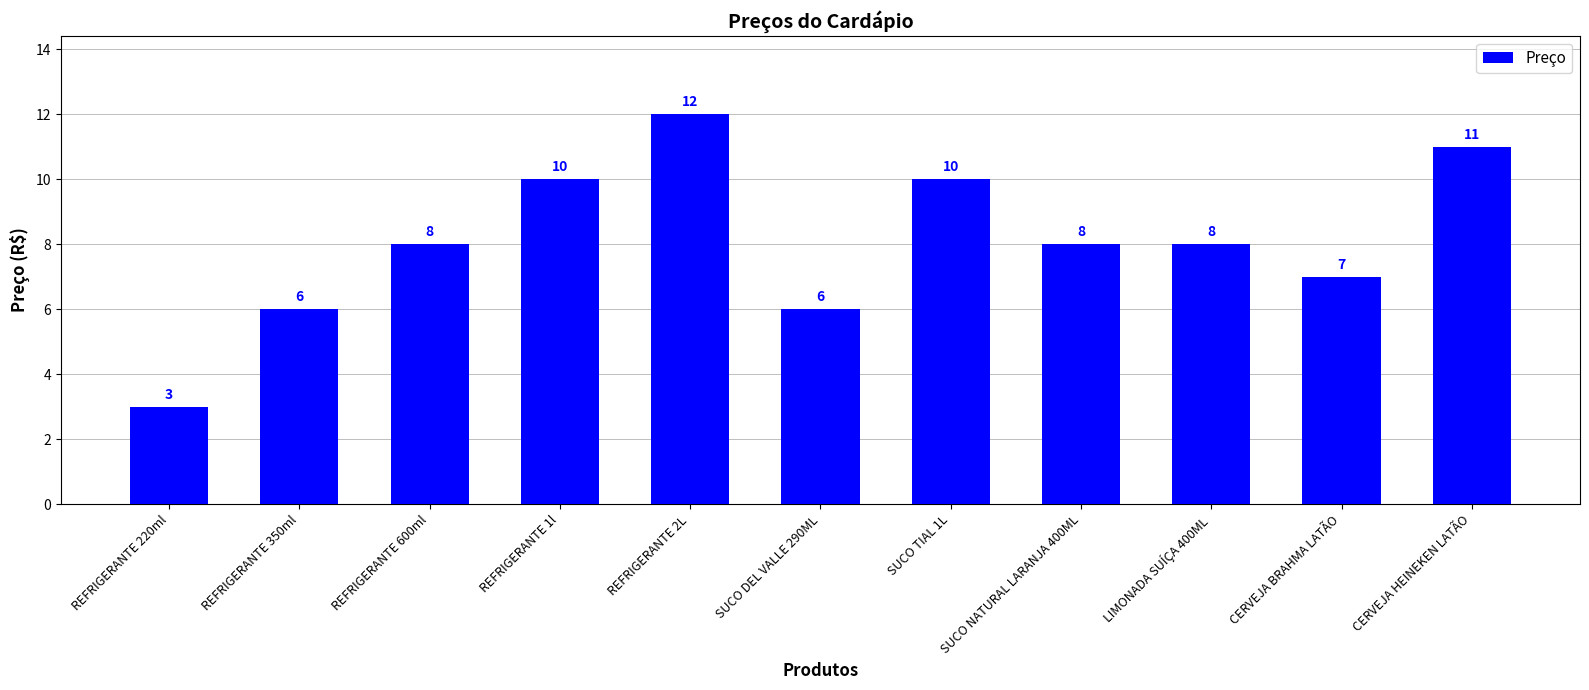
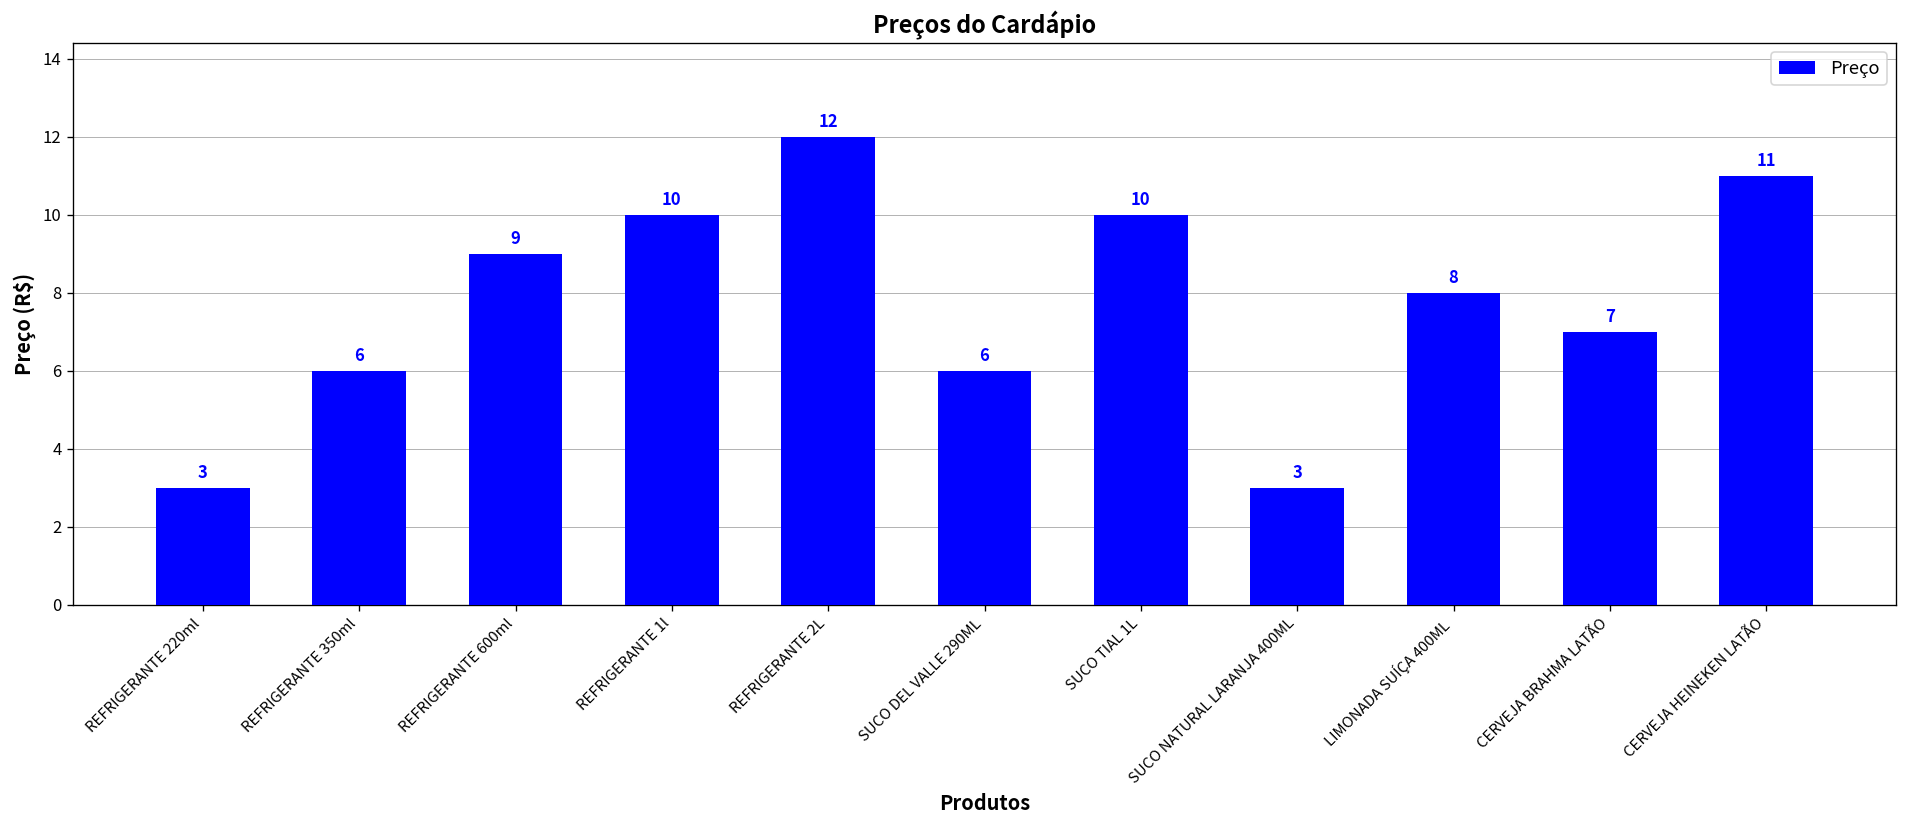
REFRIGERANTE 600ml: 8 -> 9
SUCO NATURAL LARANJA 400ML: 8 -> 3
